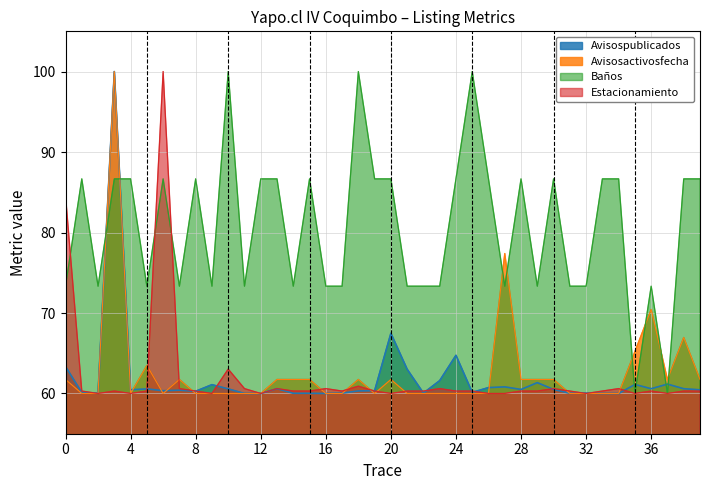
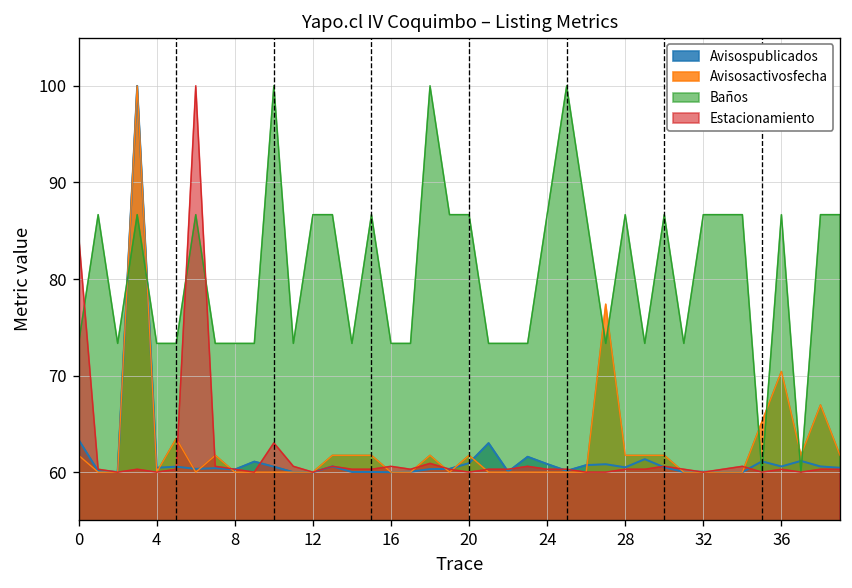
Baños, 4: 87 -> 73
Baños, 8: 87 -> 73
Avisospublicados, 20: 67 -> 61
Avisospublicados, 24: 65 -> 61
Baños, 32: 73 -> 87
Baños, 36: 73 -> 87
